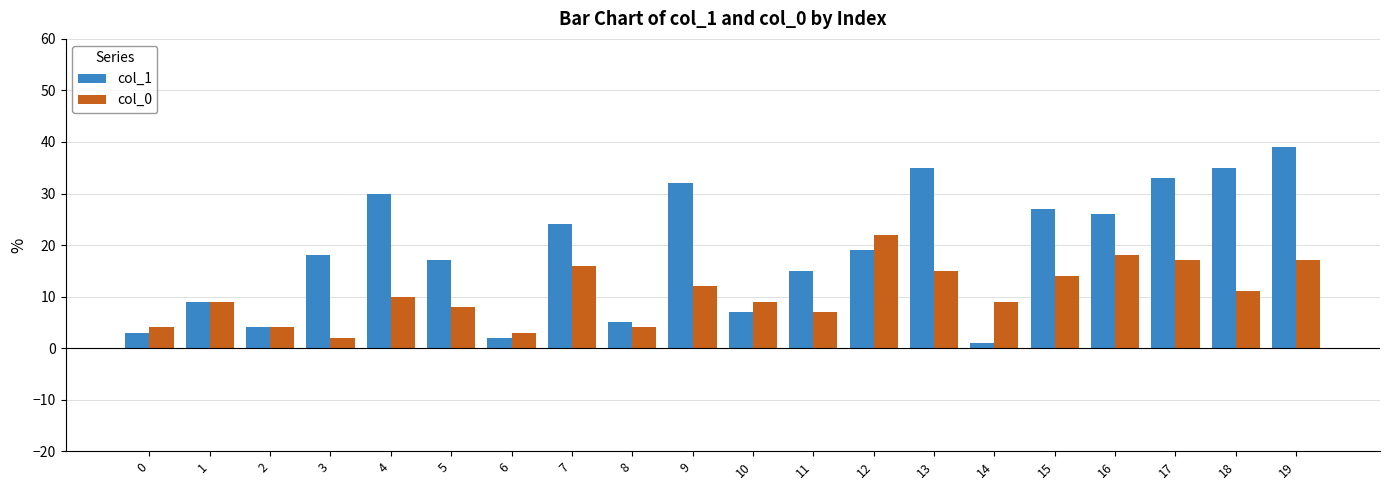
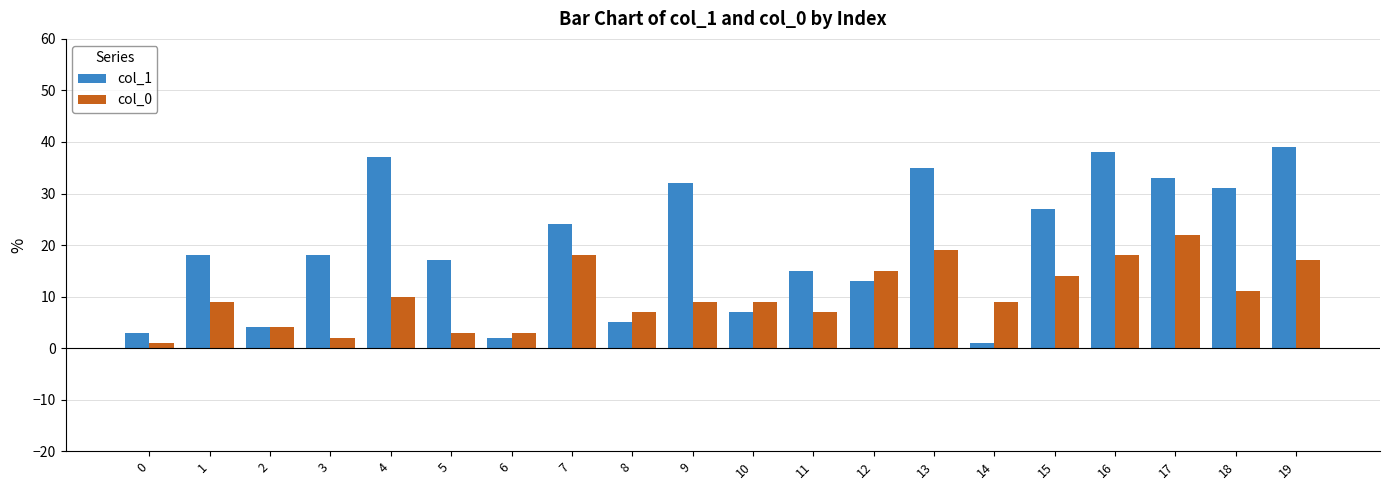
col_0, 0: 4 -> 1
col_1, 1: 9 -> 18
col_1, 4: 30 -> 37
col_0, 5: 8 -> 3
col_0, 7: 16 -> 18
col_0, 8: 4 -> 7
col_0, 9: 12 -> 9
col_1, 12: 19 -> 13
col_0, 12: 22 -> 15
col_0, 13: 15 -> 19
col_1, 16: 26 -> 38
col_0, 17: 17 -> 22
col_1, 18: 35 -> 31
